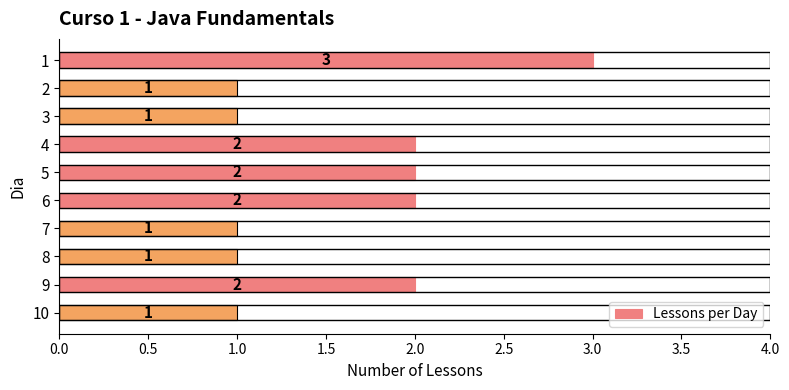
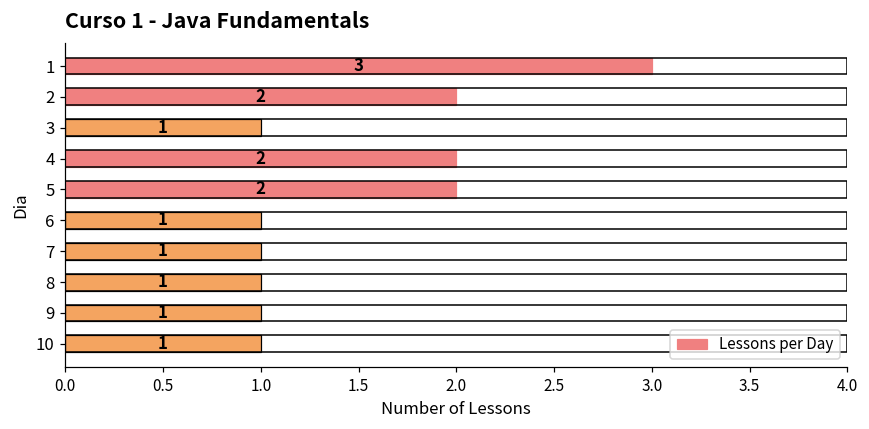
2: 1 -> 2
6: 2 -> 1
9: 2 -> 1
